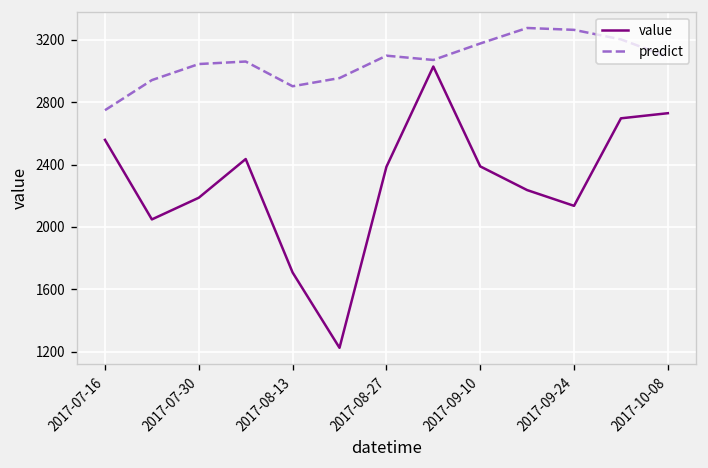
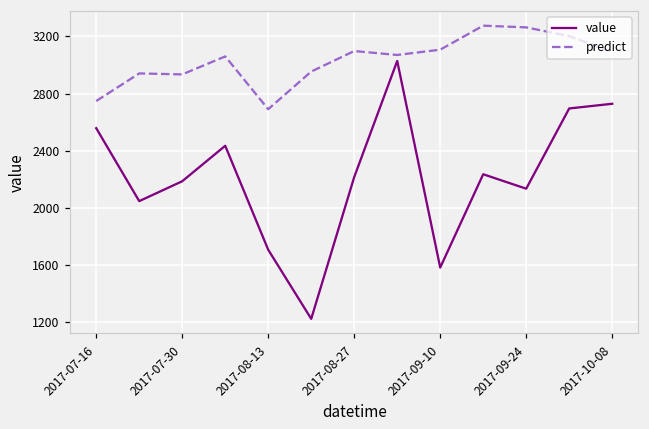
predict, 2017-07-30: 3040 -> 2930
predict, 2017-08-13: 2900 -> 2690
value, 2017-08-27: 2390 -> 2220
value, 2017-09-10: 2390 -> 1580
predict, 2017-09-10: 3180 -> 3110
